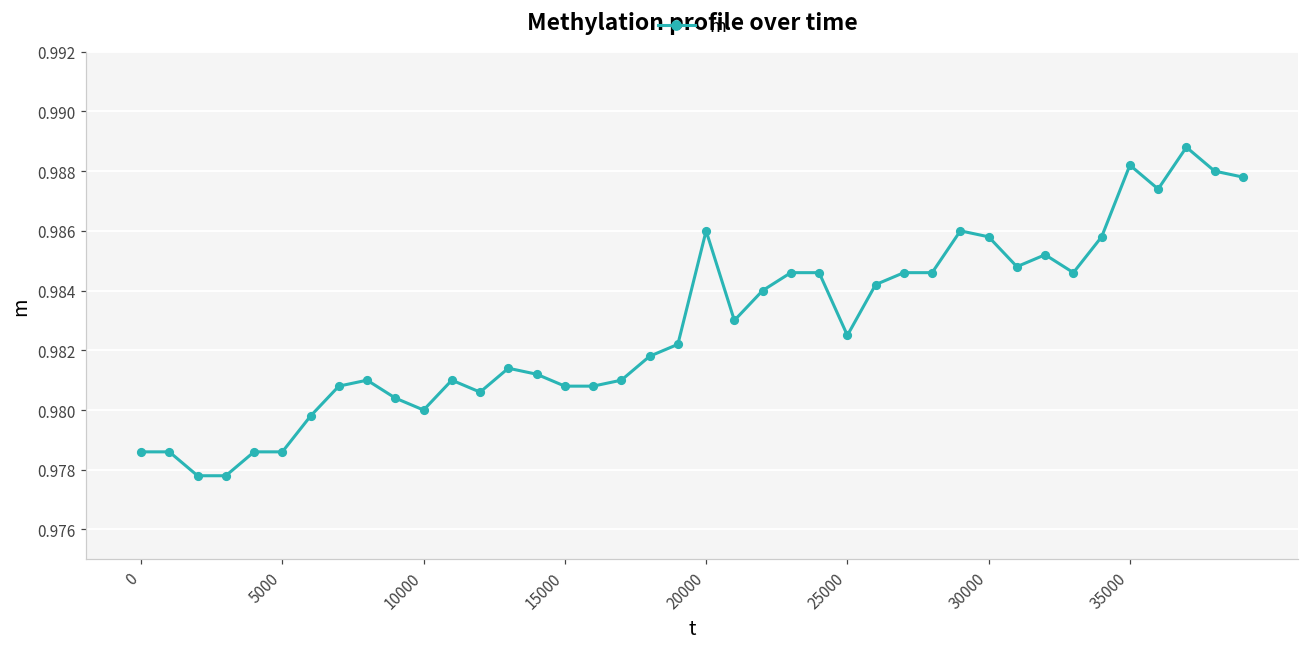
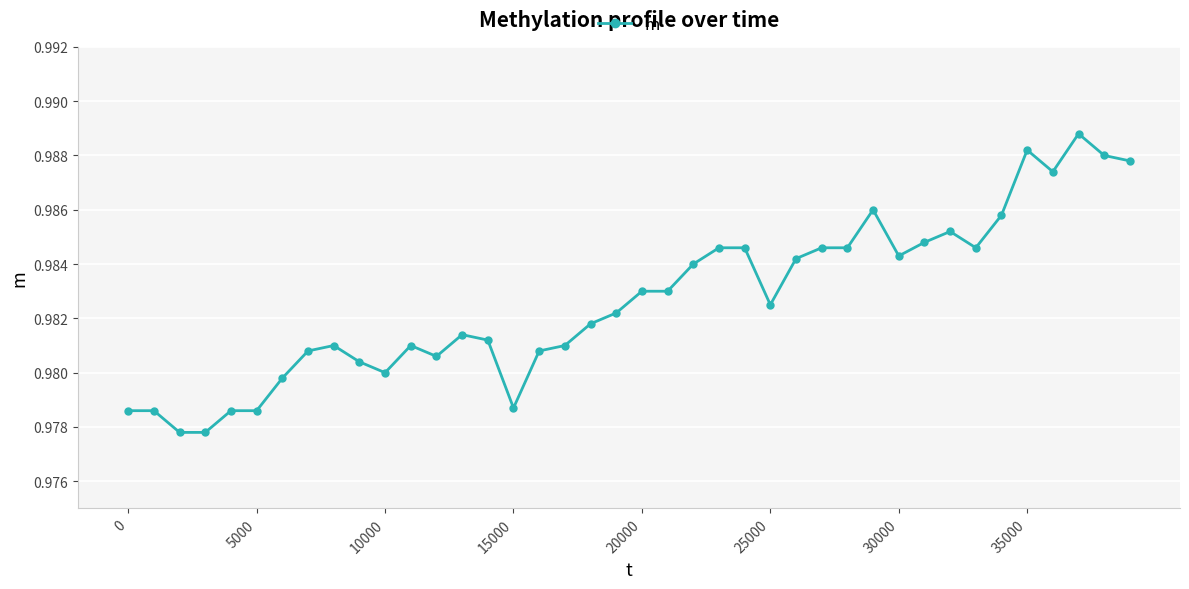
15000: 0.9808 -> 0.9787
20000: 0.986 -> 0.983
30000: 0.9858 -> 0.9843
